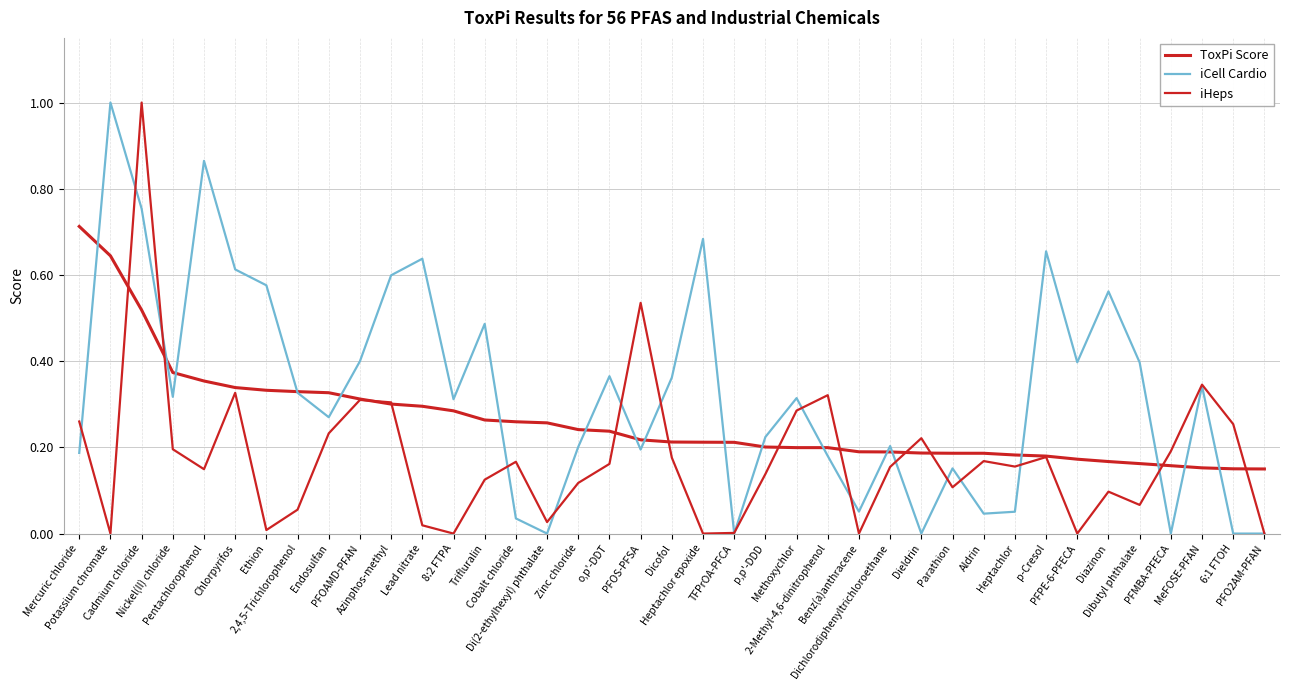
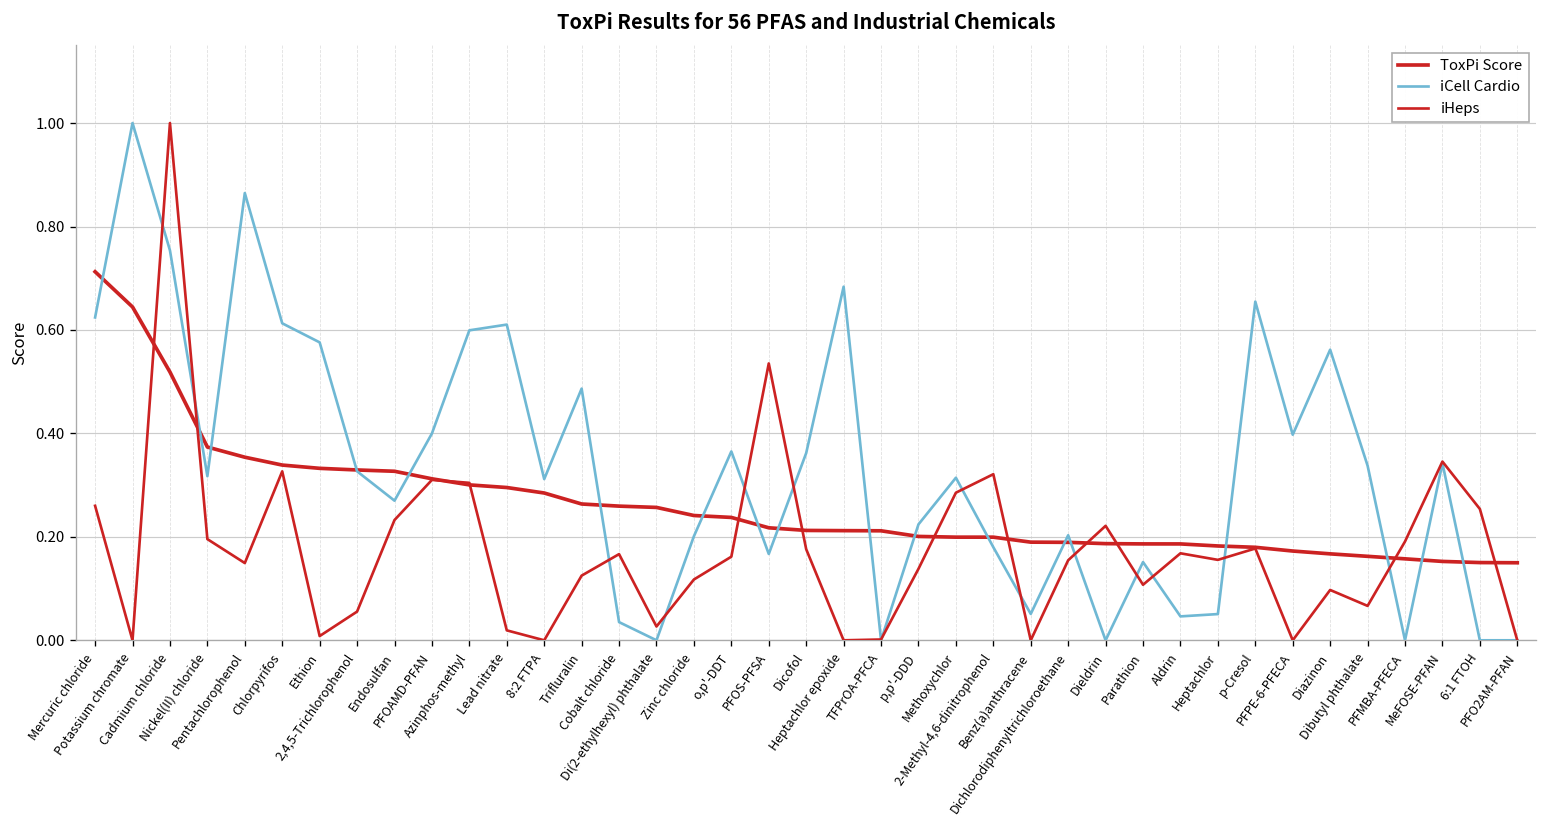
iCell Cardio, Mercuric chloride: 0.19 -> 0.62
iCell Cardio, Lead nitrate: 0.64 -> 0.61
iCell Cardio, PFOS-PFSA: 0.19 -> 0.17
iCell Cardio, Dibutyl phthalate: 0.40 -> 0.34
